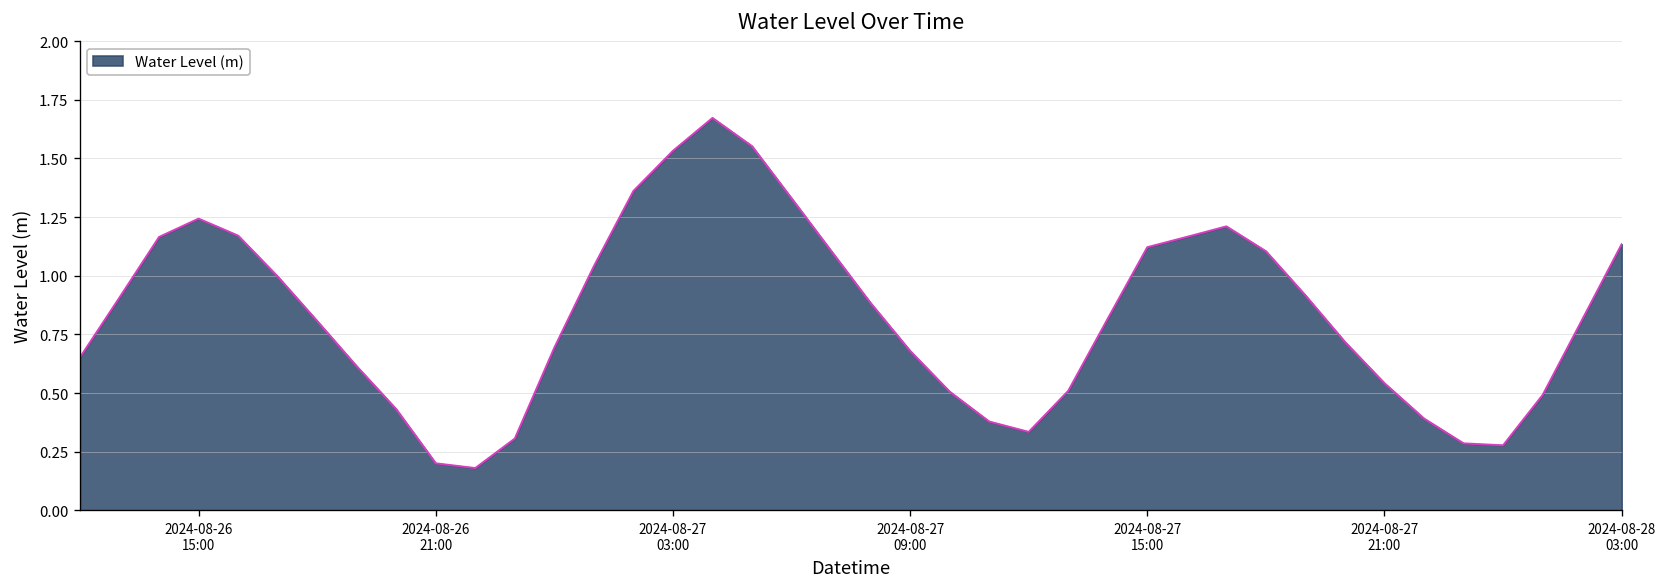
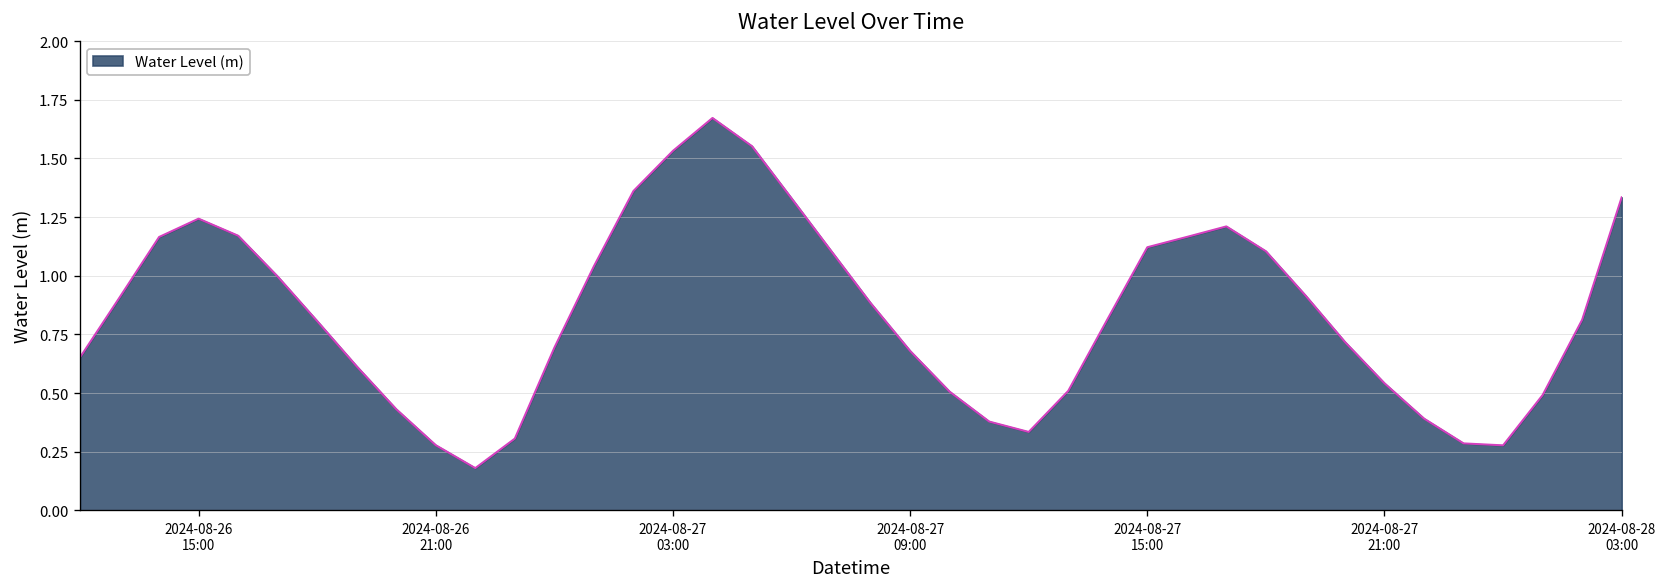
2024-08-26 21:00: 0.20 -> 0.28
2024-08-28 03:00: 1.13 -> 1.33
